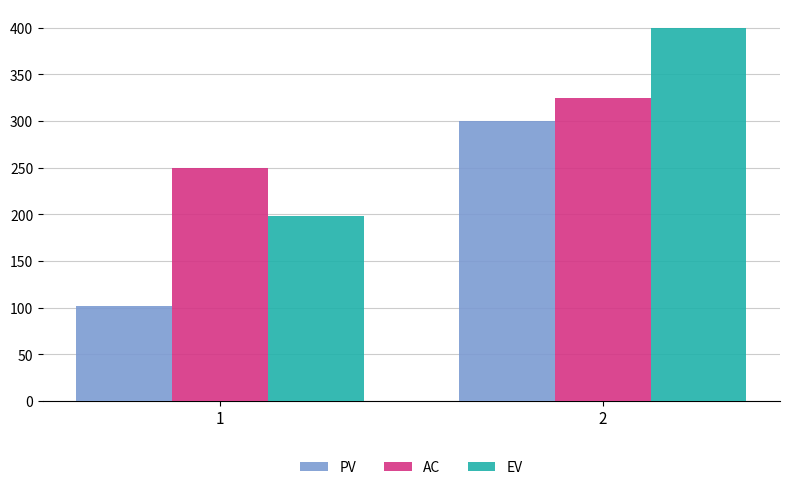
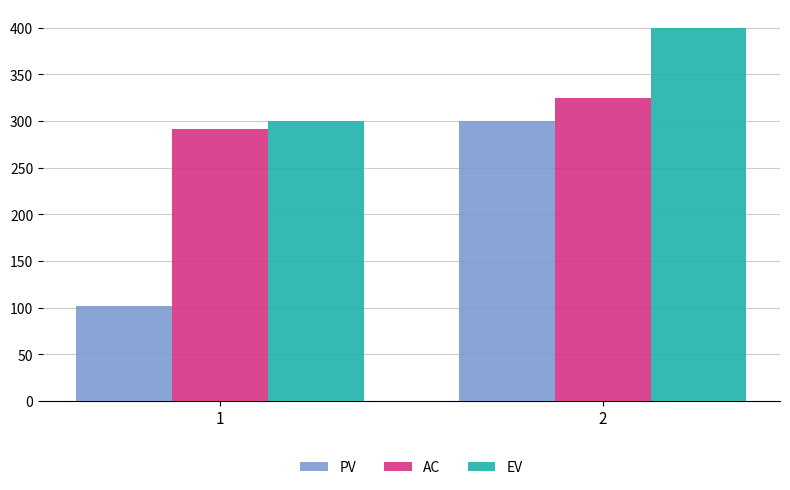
AC, 1: 250 -> 290
EV, 1: 200 -> 300
